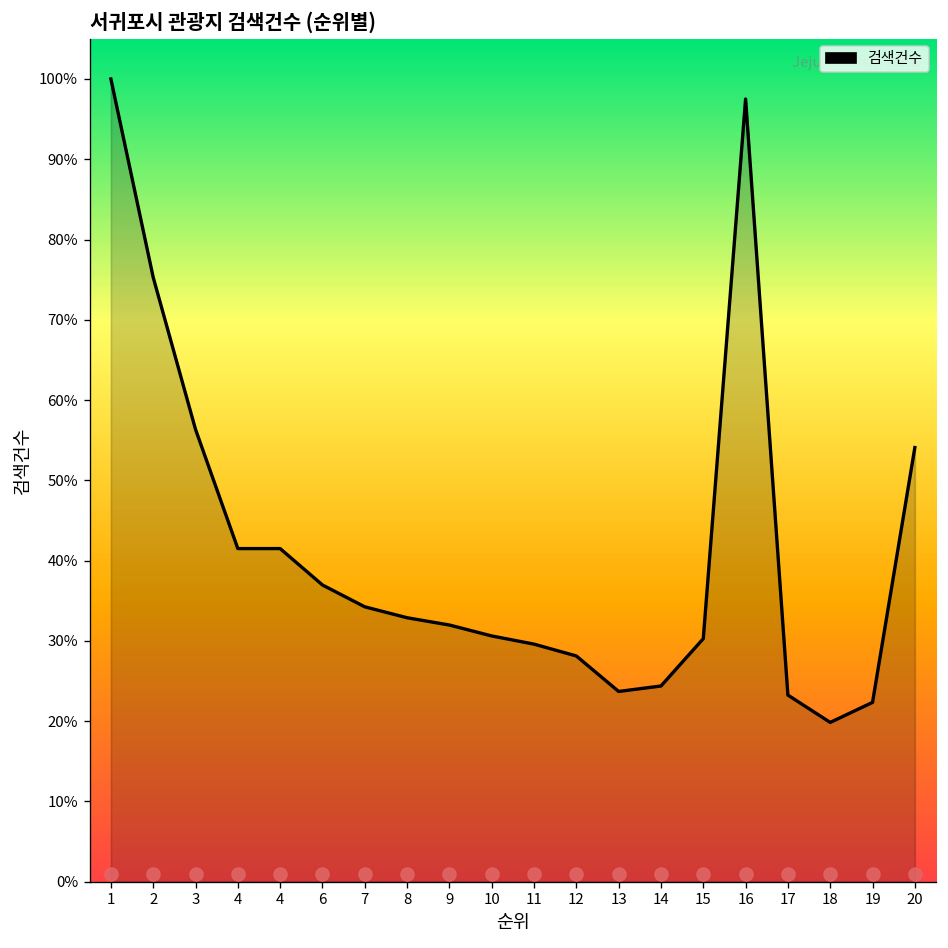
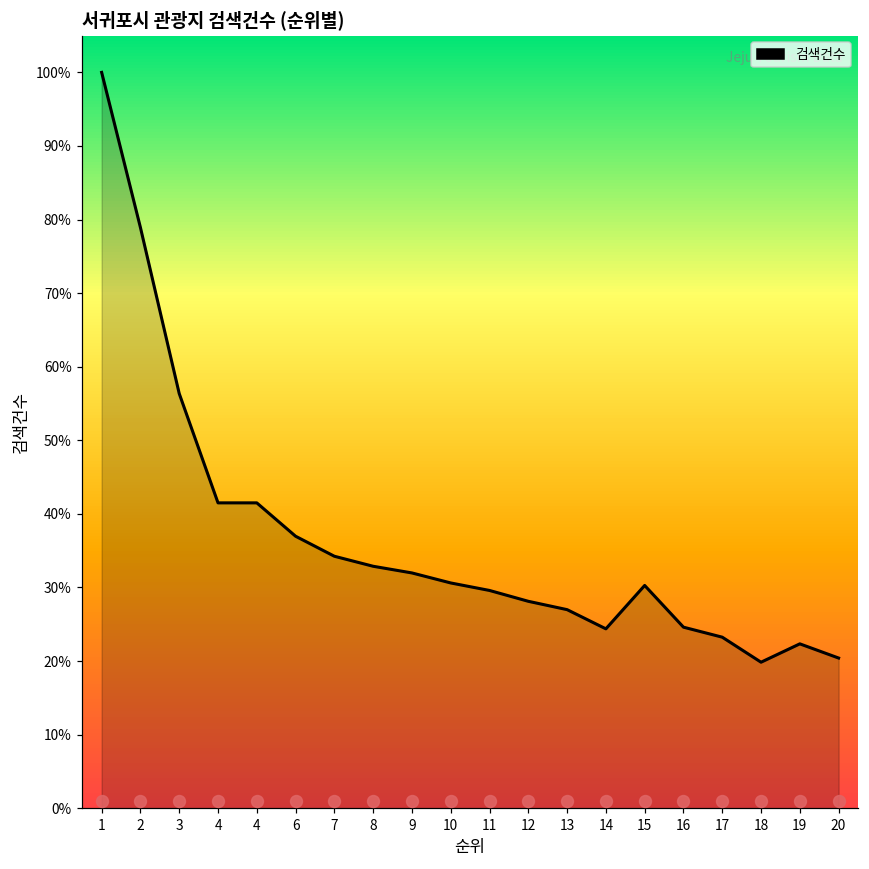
검색건수, 2: 75% -> 79%
검색건수, 13: 24% -> 27%
검색건수, 16: 98% -> 25%
검색건수, 20: 54% -> 20%
